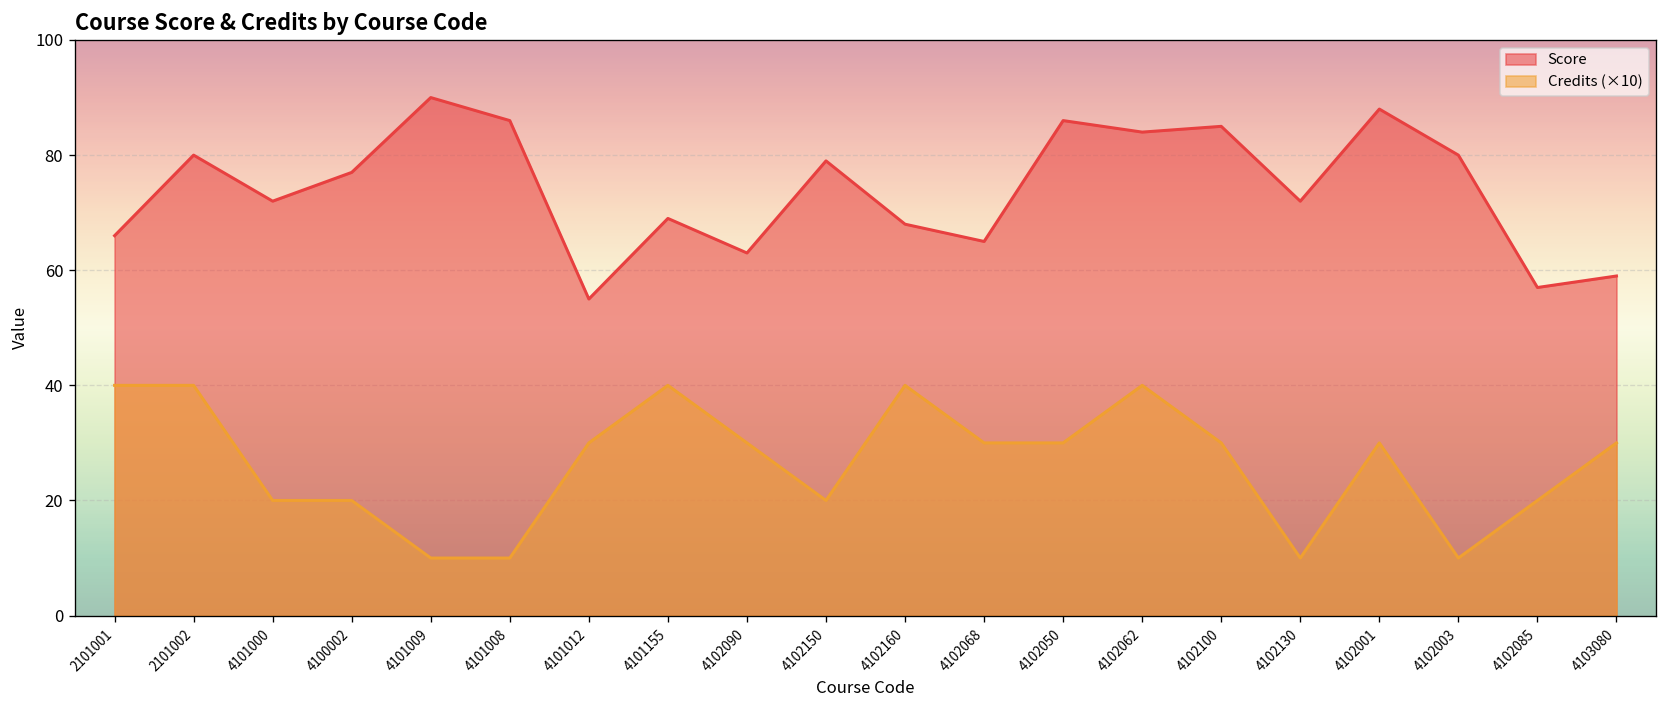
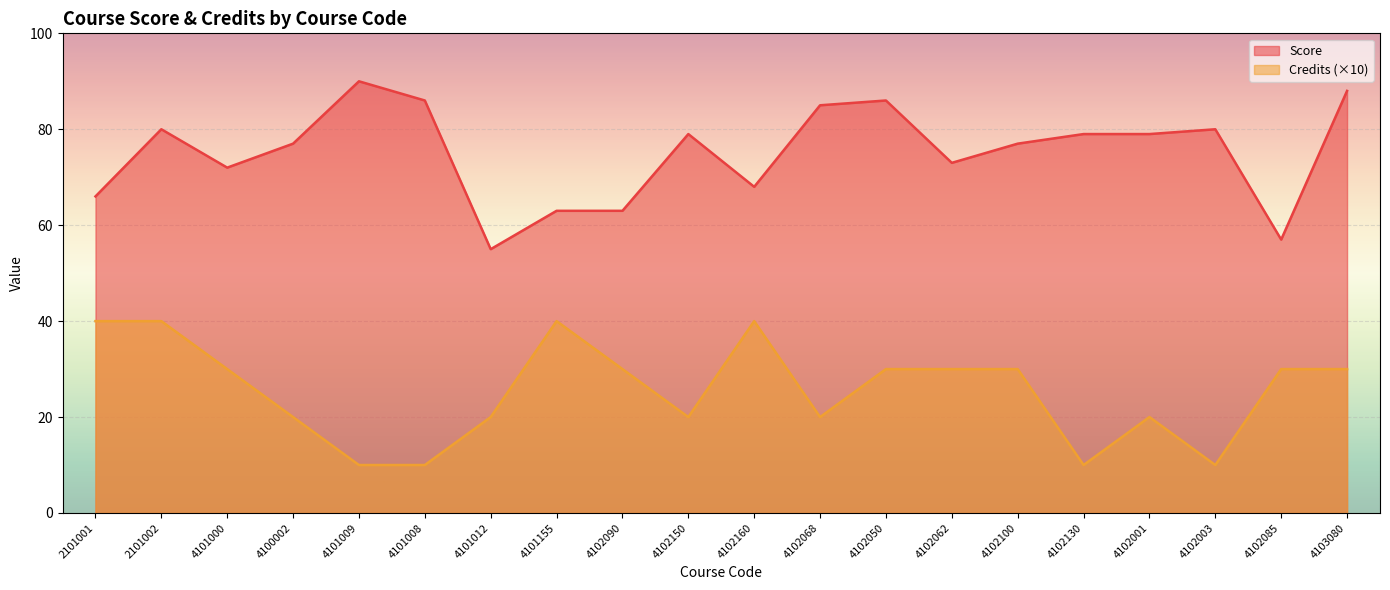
Credits (×10), 4101000: 20 -> 30
Credits (×10), 4101012: 30 -> 20
Score, 4101155: 69 -> 63
Score, 4102068: 65 -> 85
Credits (×10), 4102068: 30 -> 20
Score, 4102062: 84 -> 73
Credits (×10), 4102062: 40 -> 30
Score, 4102100: 85 -> 77
Score, 4102130: 72 -> 79
Score, 4102001: 88 -> 79
Credits (×10), 4102001: 30 -> 20
Credits (×10), 4102085: 20 -> 30
Score, 4103080: 59 -> 88
